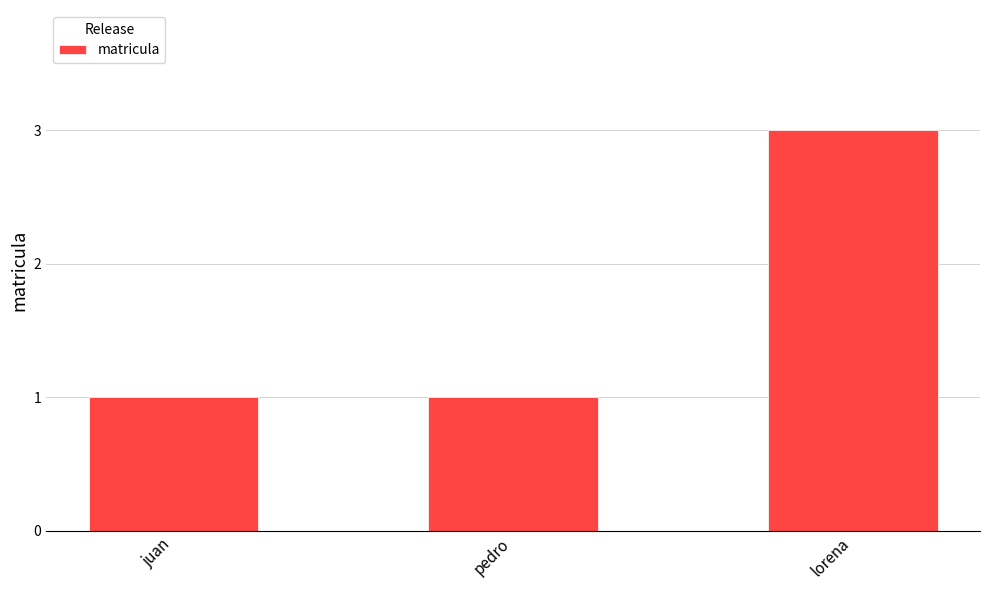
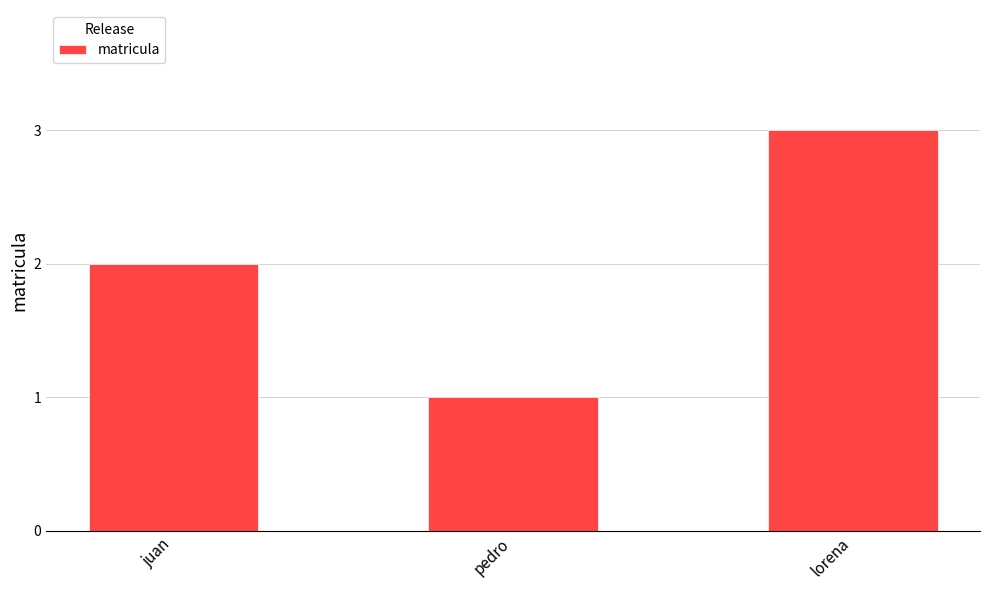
juan: 1 -> 2
